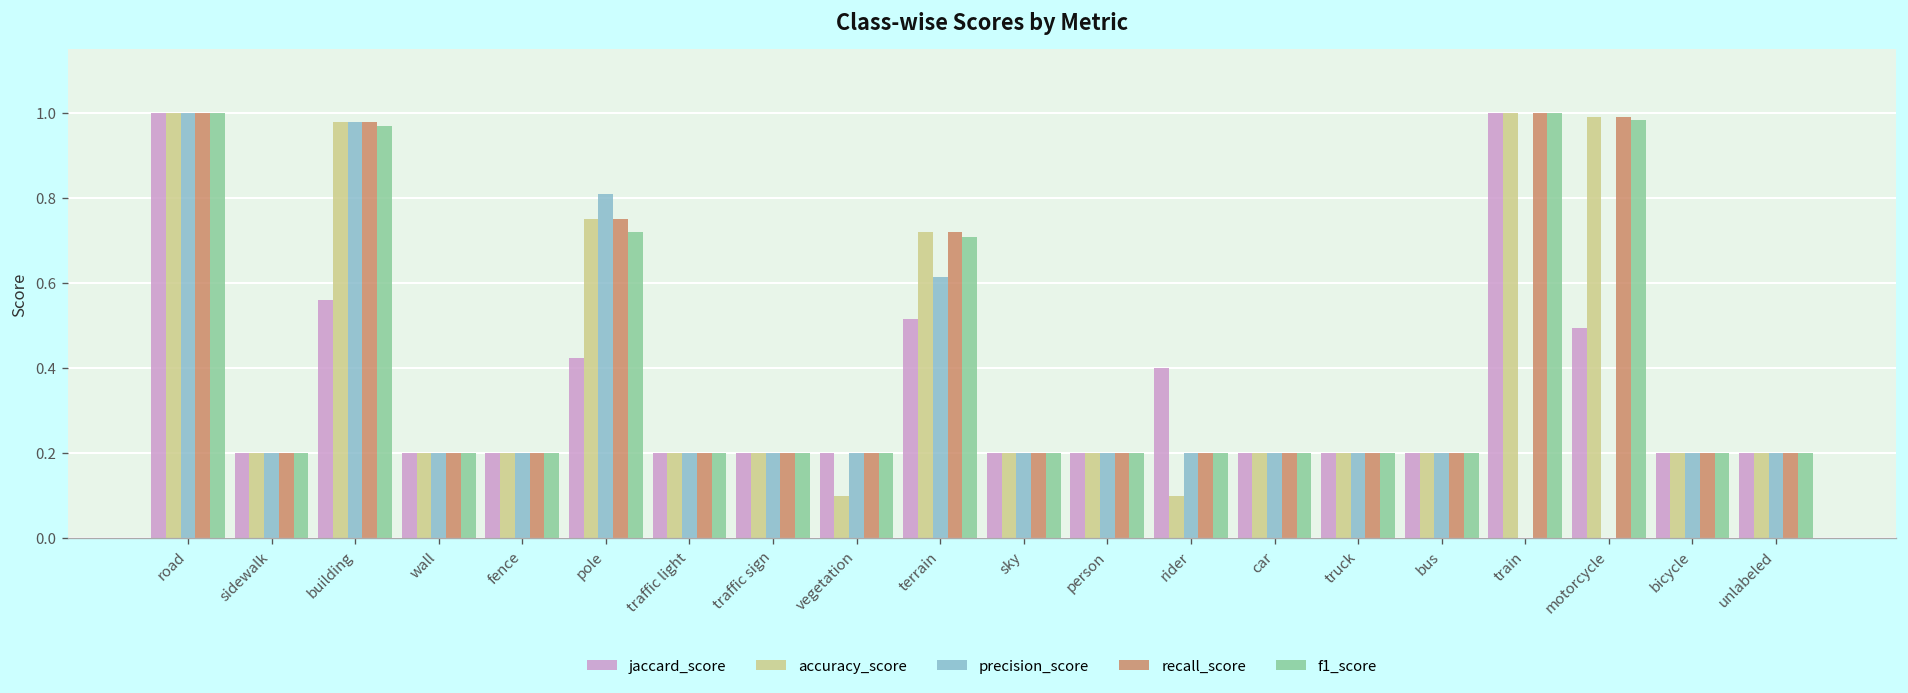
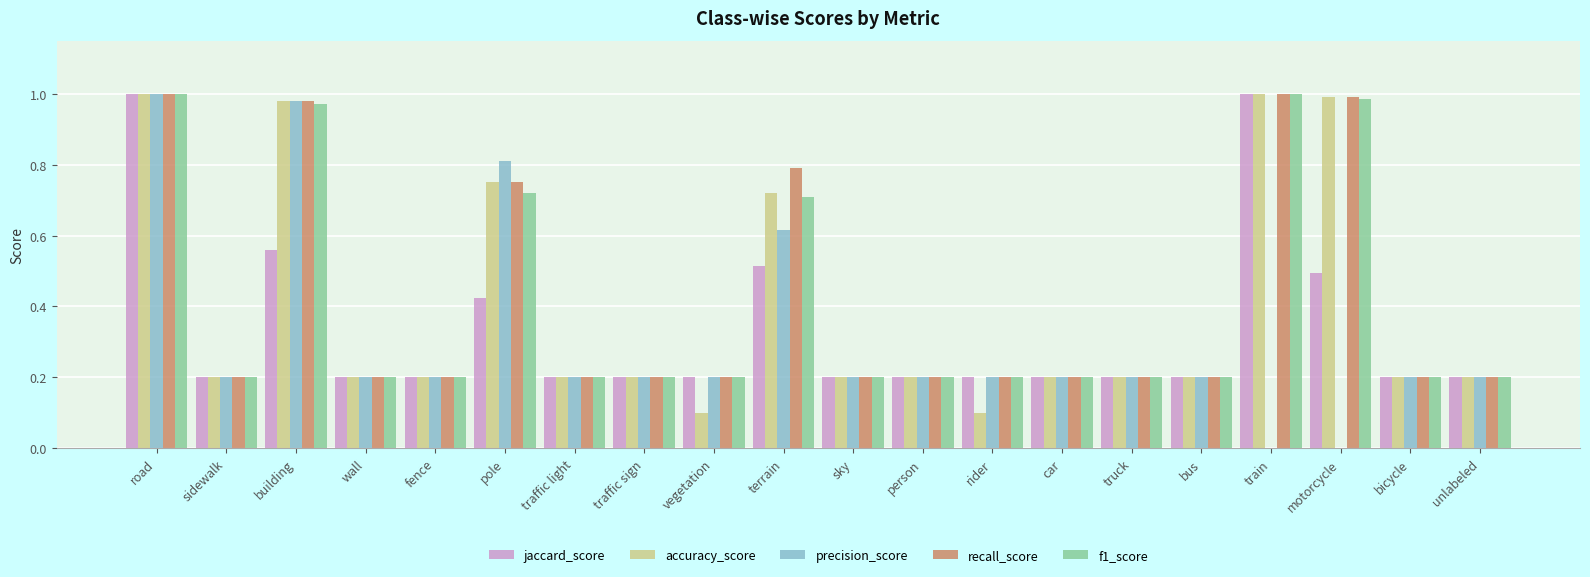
recall_score, terrain: 0.72 -> 0.79
jaccard_score, rider: 0.4 -> 0.2
